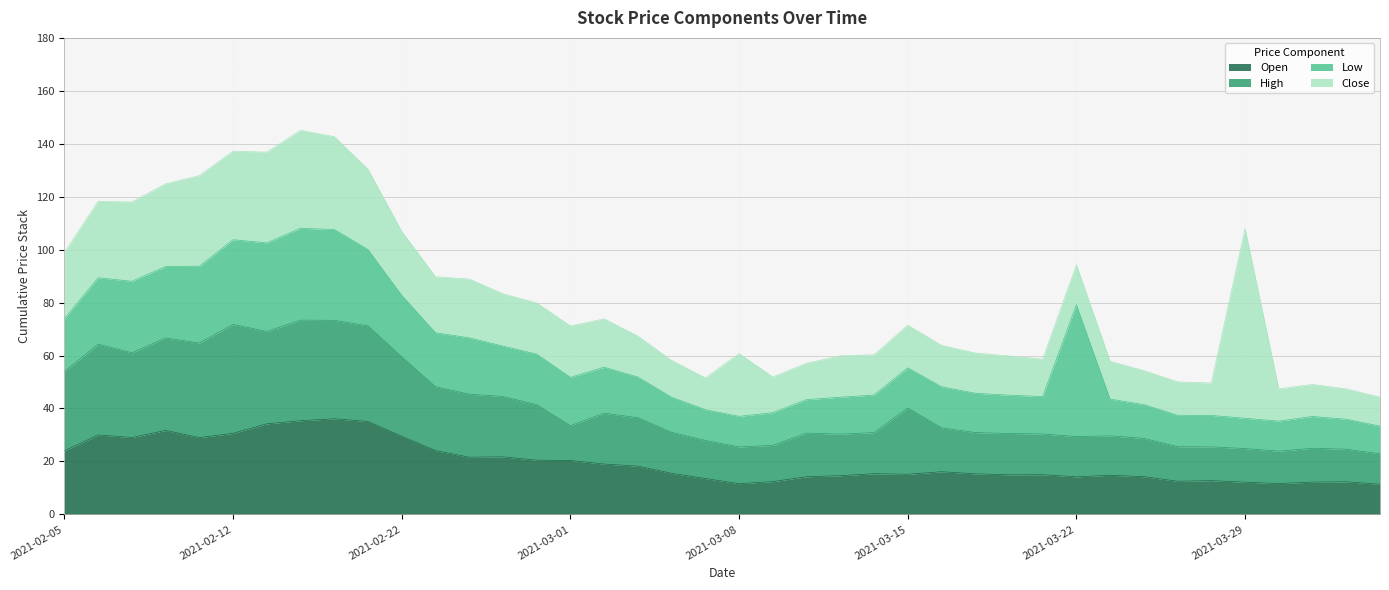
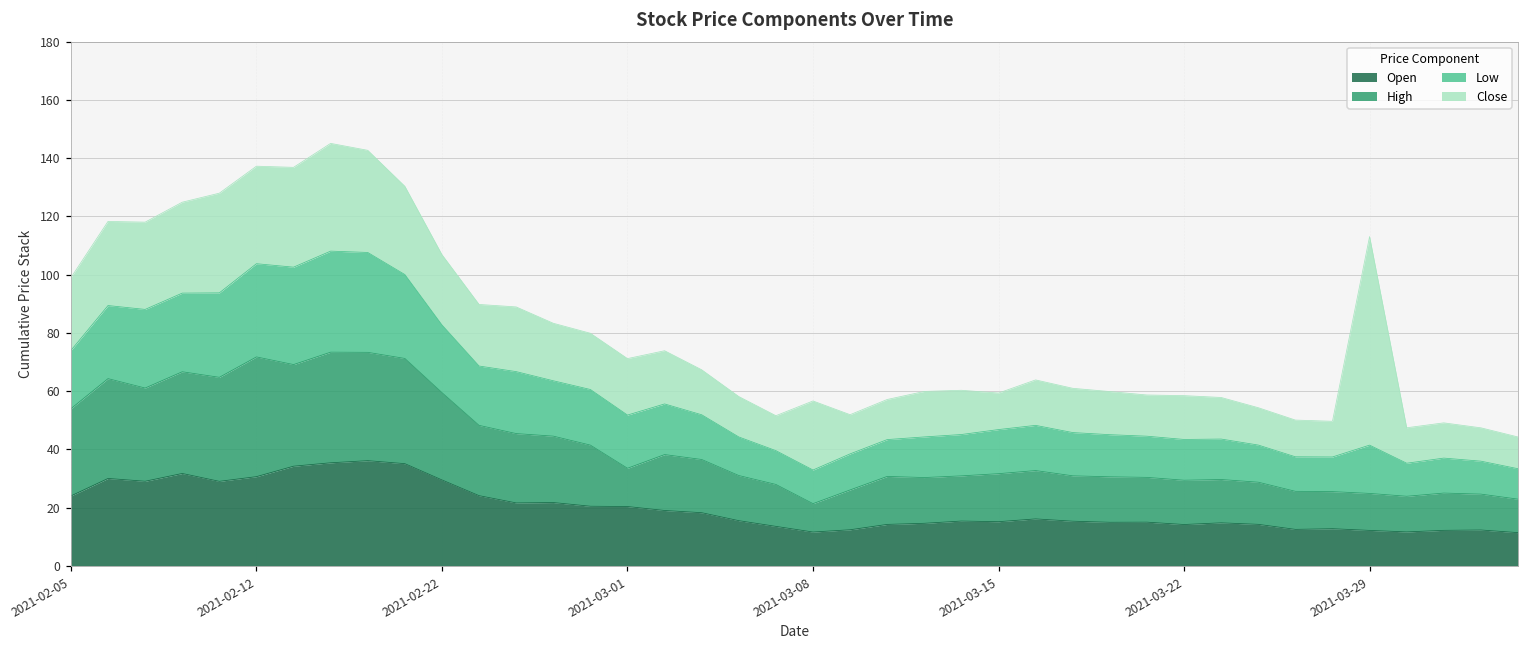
High, 2021-03-08: 14 -> 10
High, 2021-03-15: 25 -> 16
Close, 2021-03-15: 16 -> 13
Low, 2021-03-22: 50 -> 14
Low, 2021-03-29: 11 -> 17
